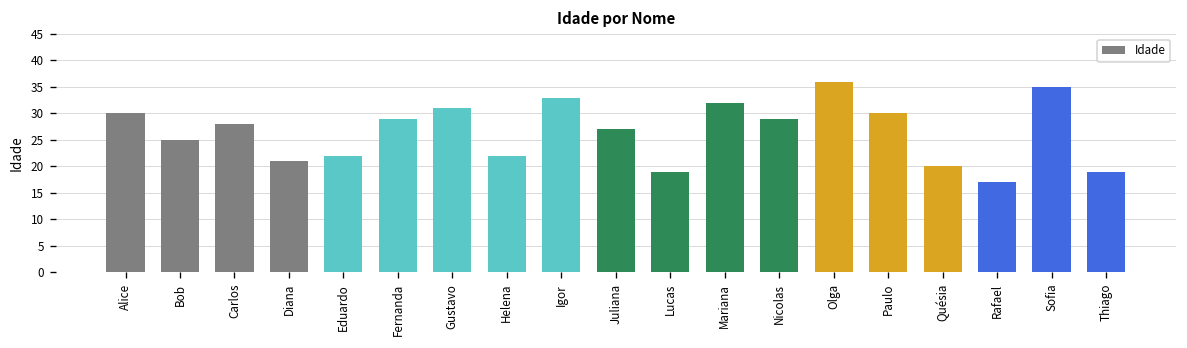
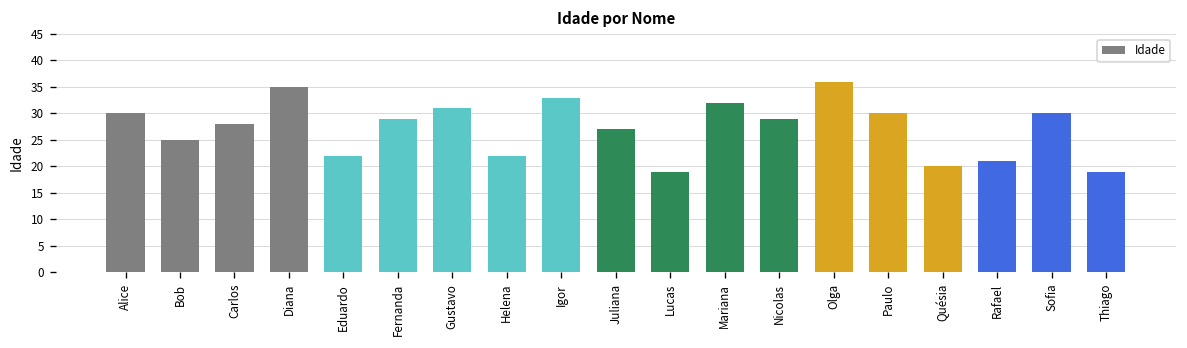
Diana: 21 -> 35
Rafael: 17 -> 21
Sofia: 35 -> 30
